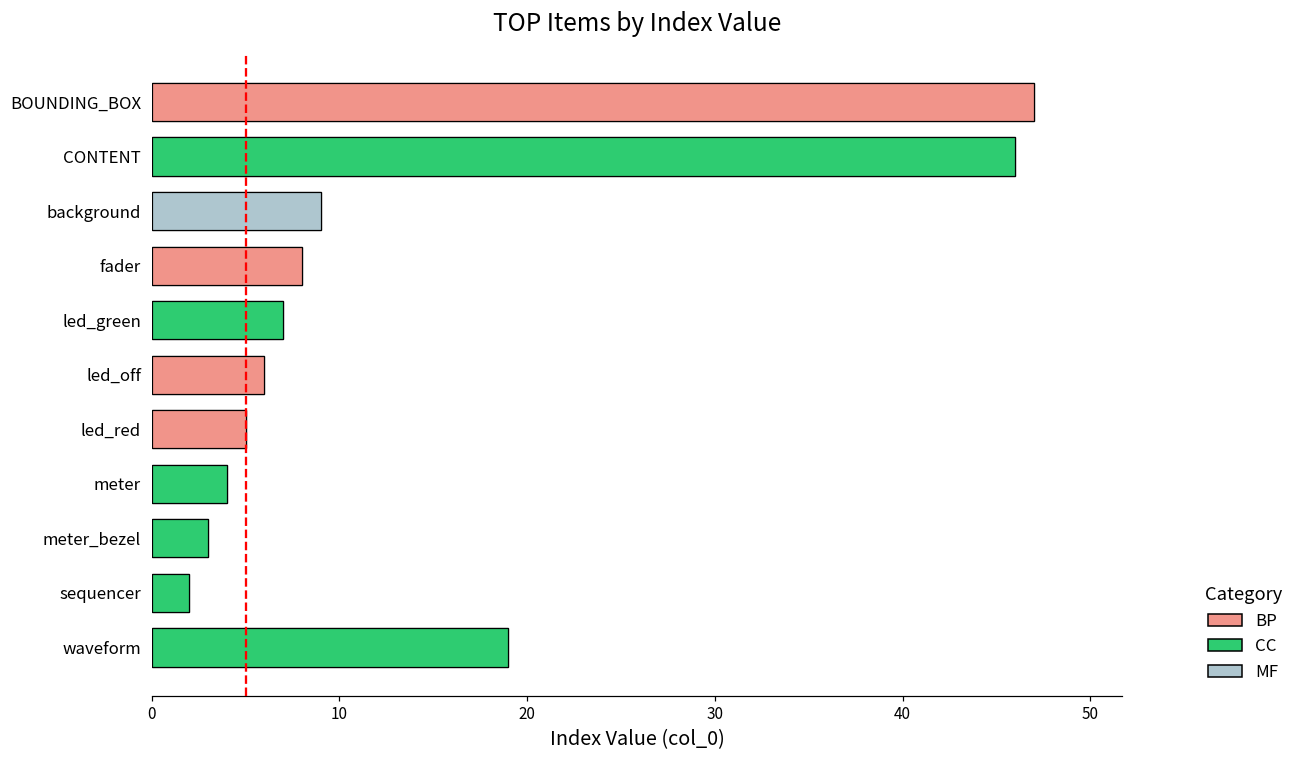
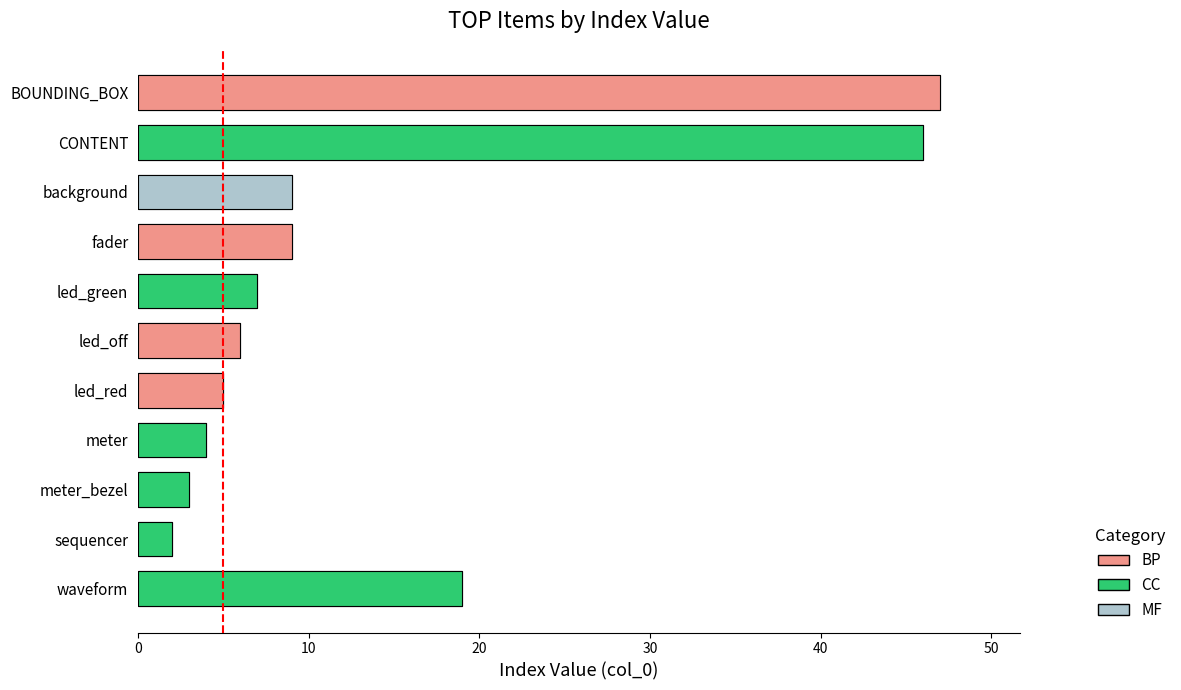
BP, fader: 8 -> 9
